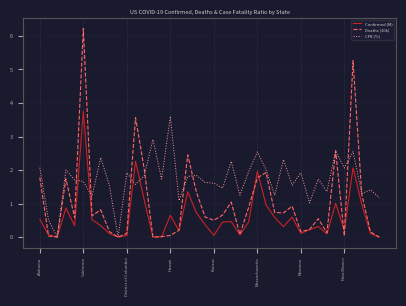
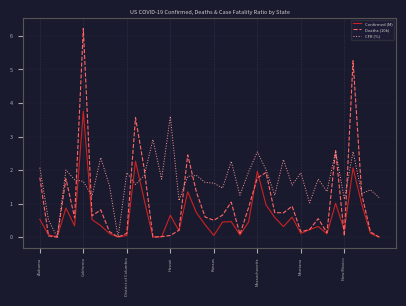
CFR (%), New Mexico: 2.1 -> 1.1
